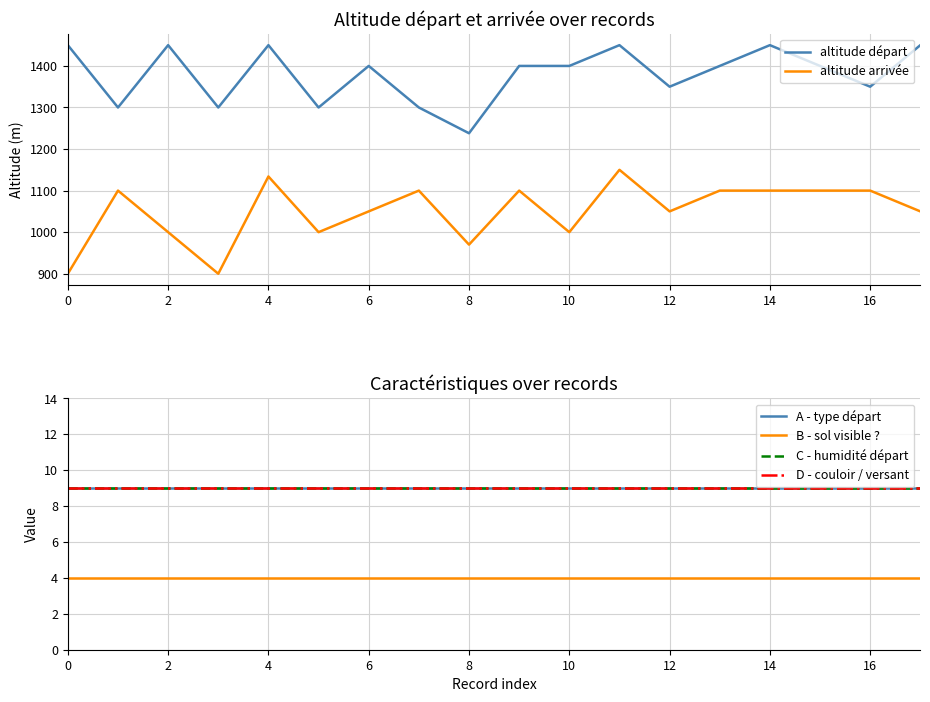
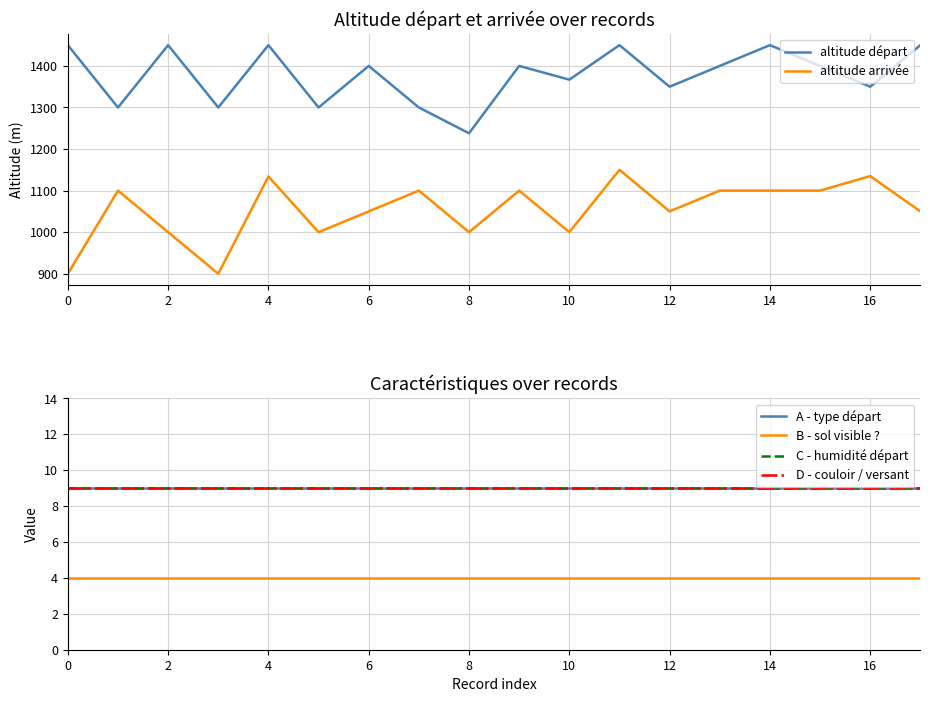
Altitude départ et arrivée over records, altitude arrivée, 8: 970 -> 1000
Altitude départ et arrivée over records, altitude départ, 10: 1400 -> 1370
Altitude départ et arrivée over records, altitude arrivée, 16: 1100 -> 1140
